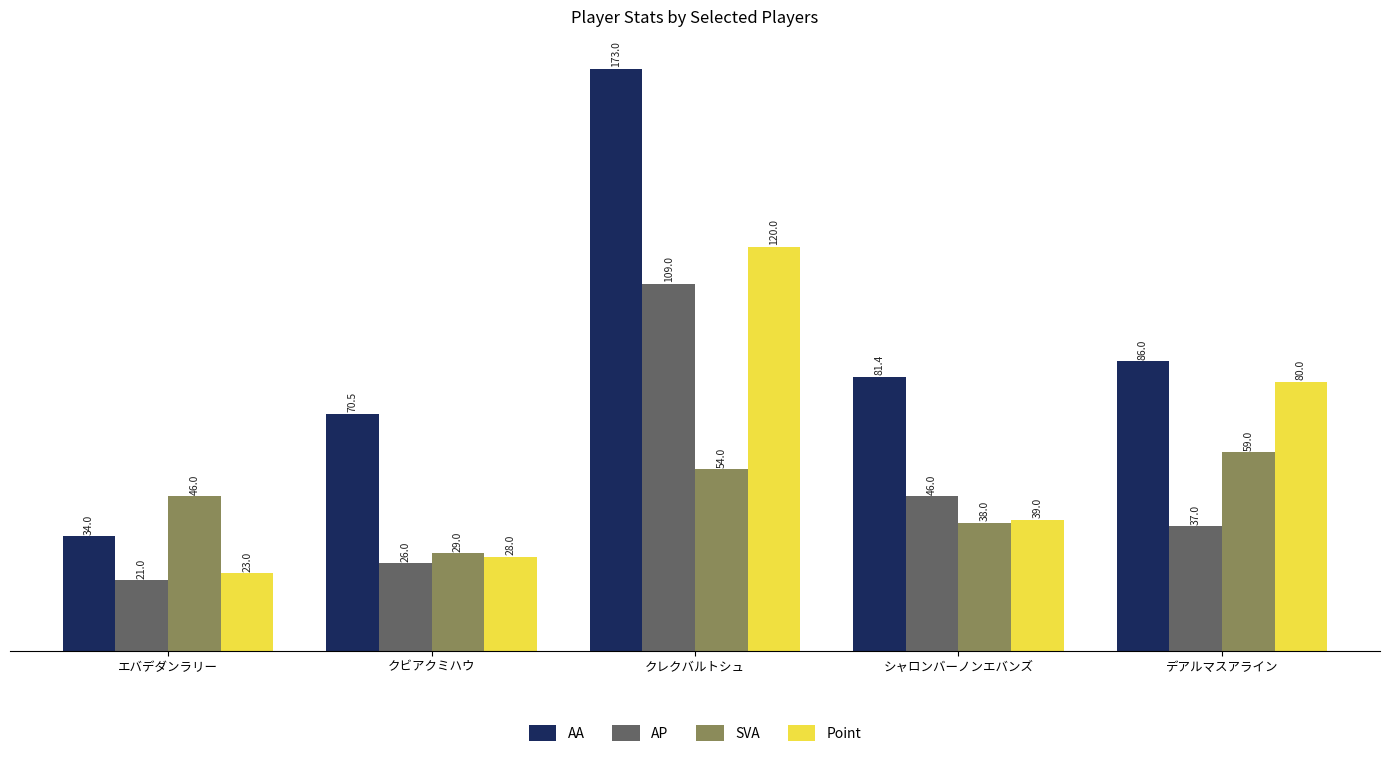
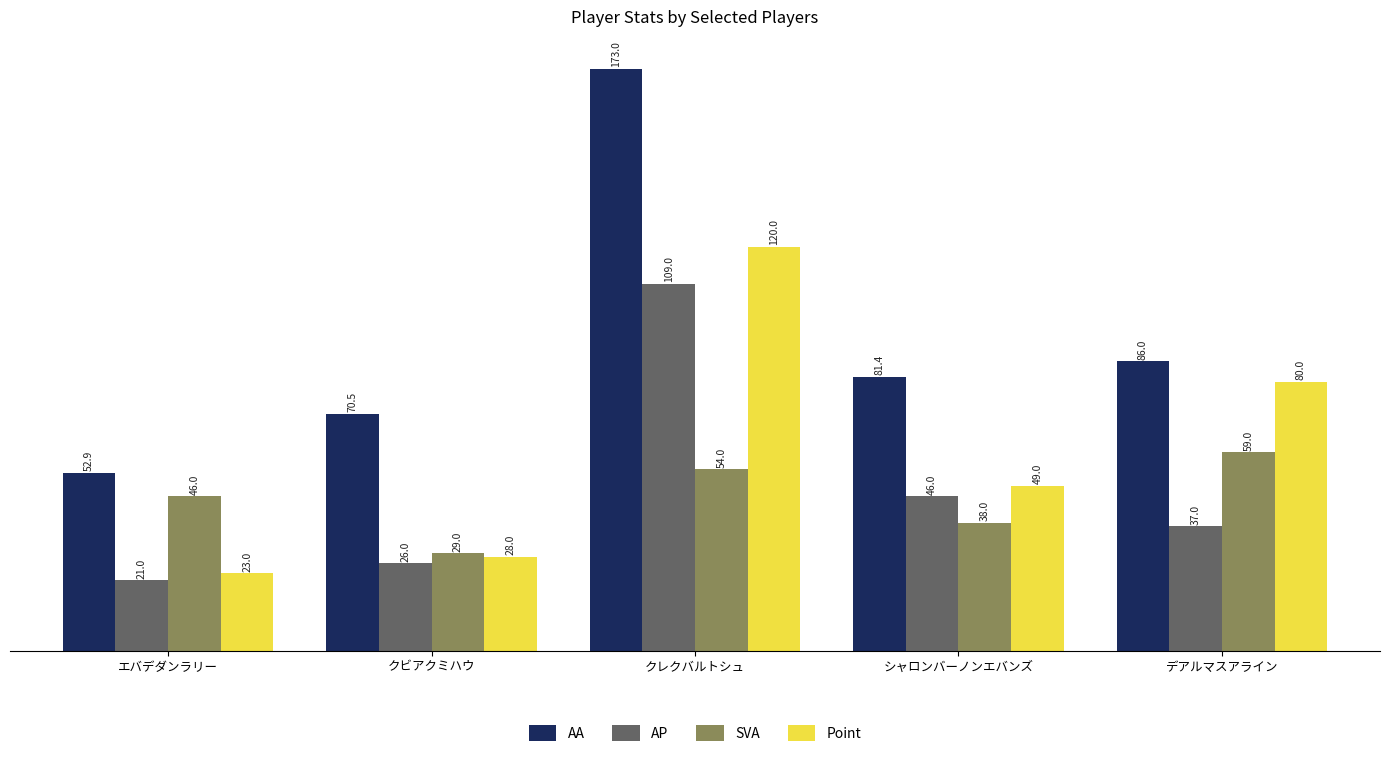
AA, エバデダンラリー: 34.0 -> 52.9
Point, シャロンバーノンエバンズ: 39.0 -> 49.0
